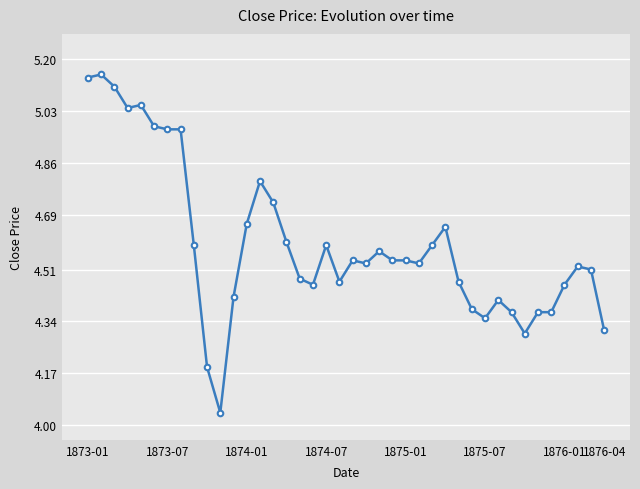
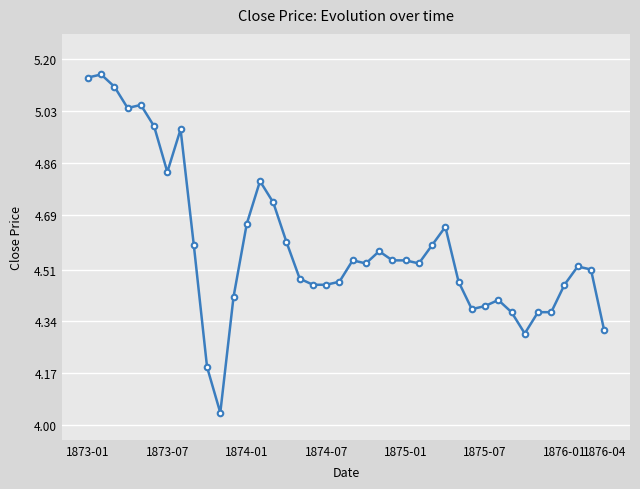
1873-07: 4.97 -> 4.83
1874-07: 4.59 -> 4.46
1875-07: 4.35 -> 4.39
